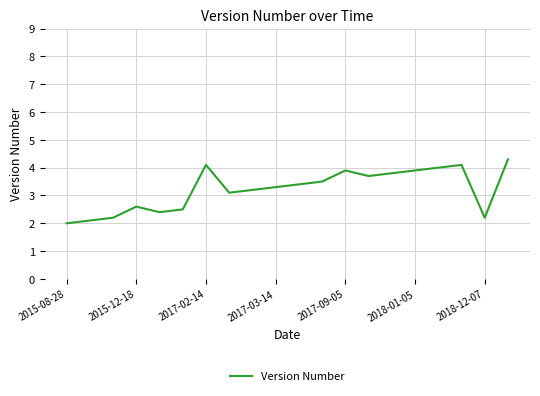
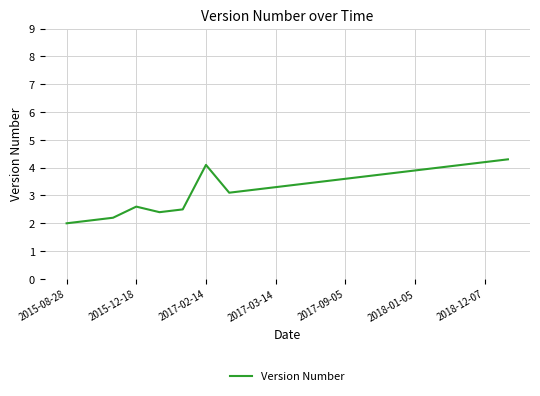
2017-09-05: 3.9 -> 3.6
2018-12-07: 2.2 -> 4.2
